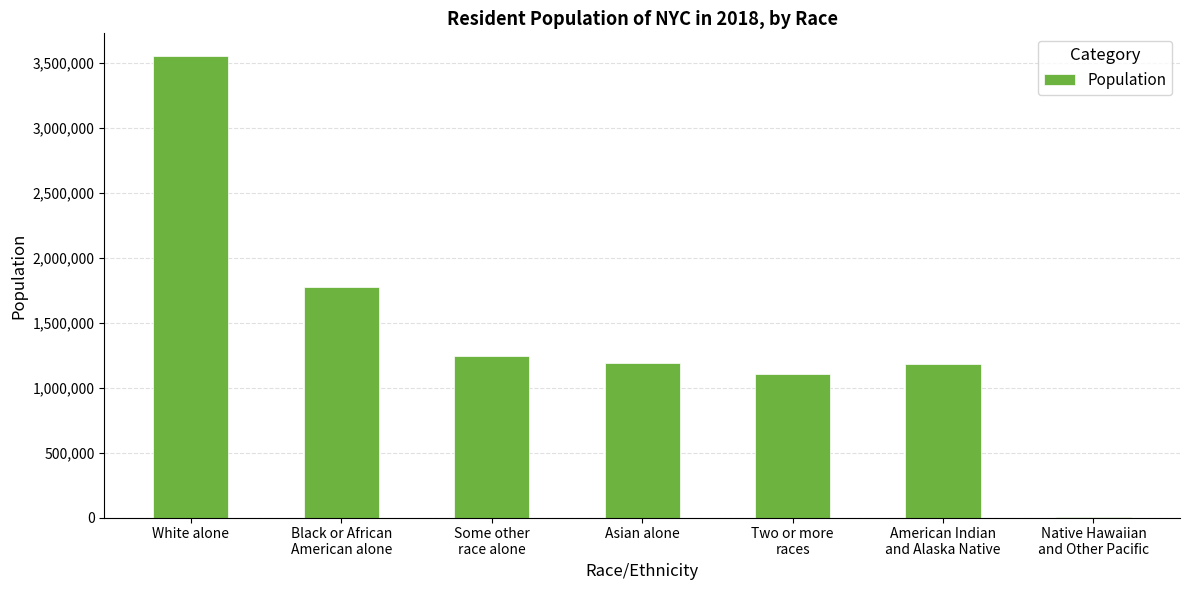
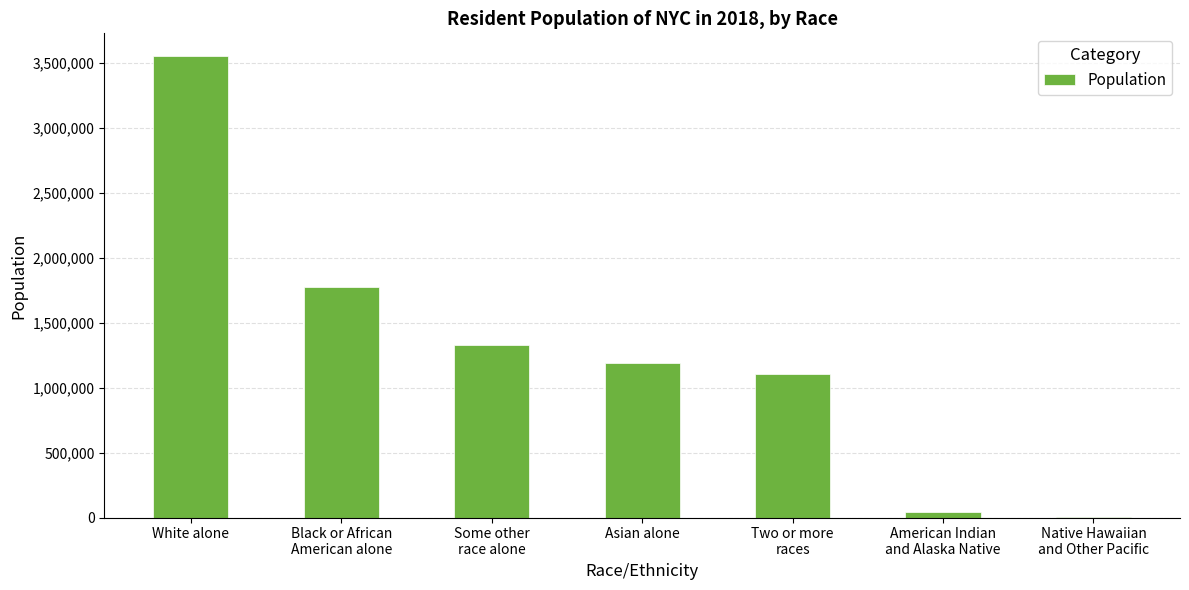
Some other race alone: 1,240,000 -> 1,330,000
American Indian and Alaska Native: 1,180,000 -> 40,000
